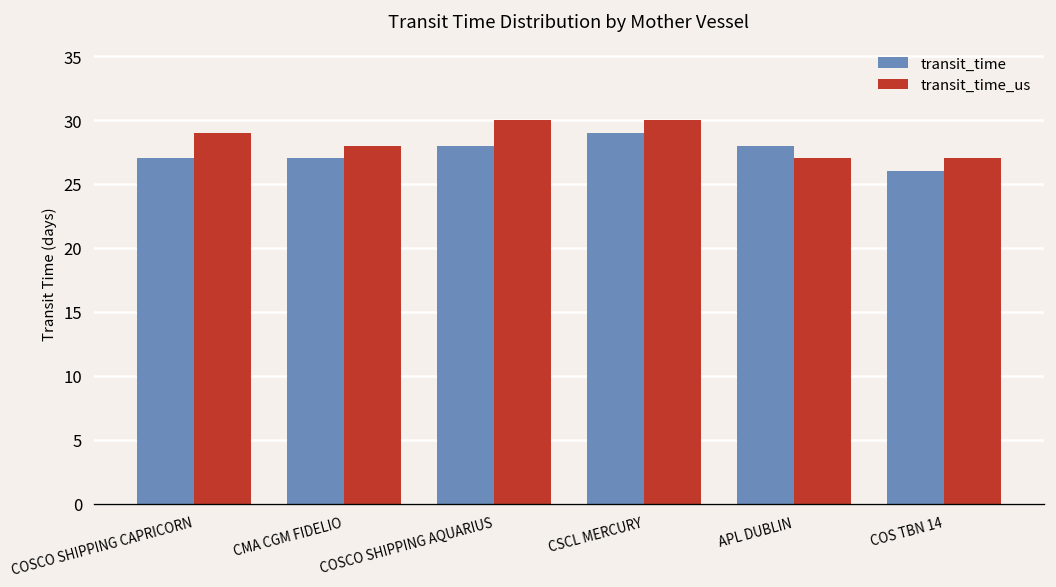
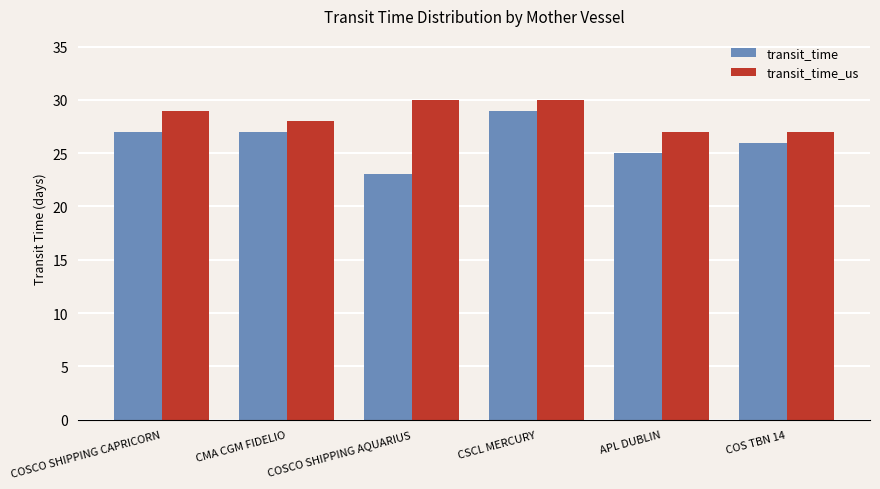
transit_time, COSCO SHIPPING AQUARIUS: 28 -> 23
transit_time, APL DUBLIN: 28 -> 25
